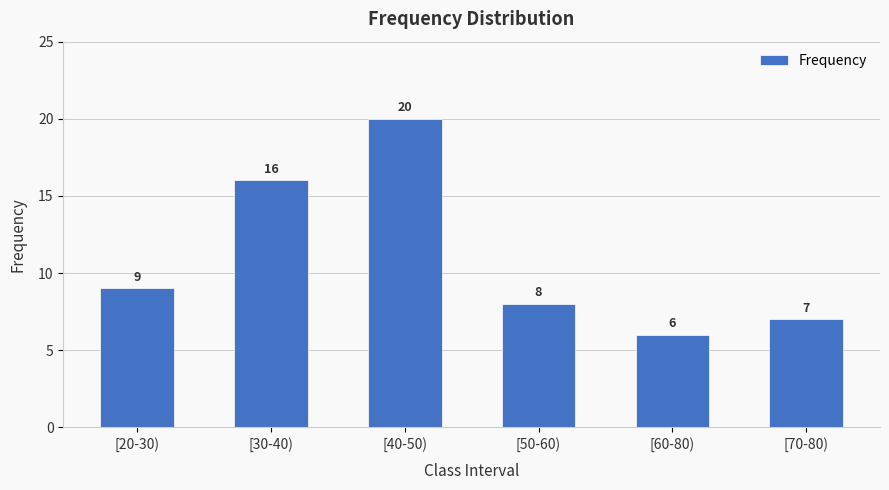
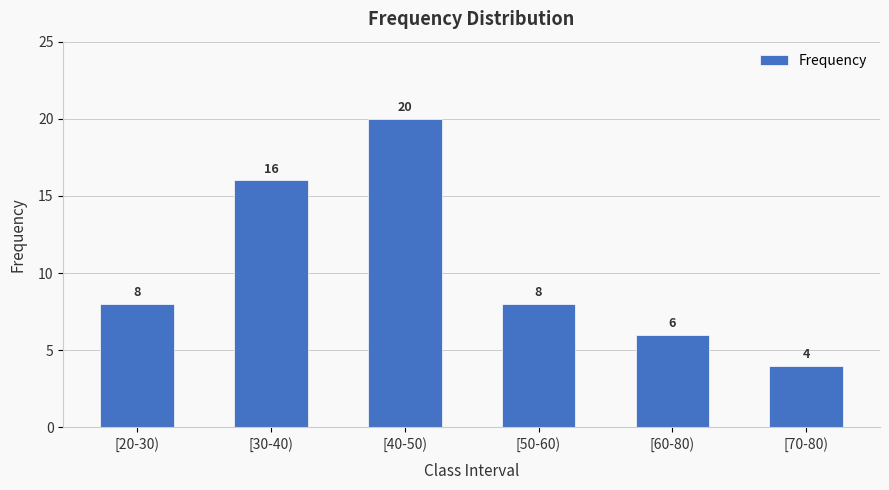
[20-30): 9 -> 8
[70-80): 7 -> 4
